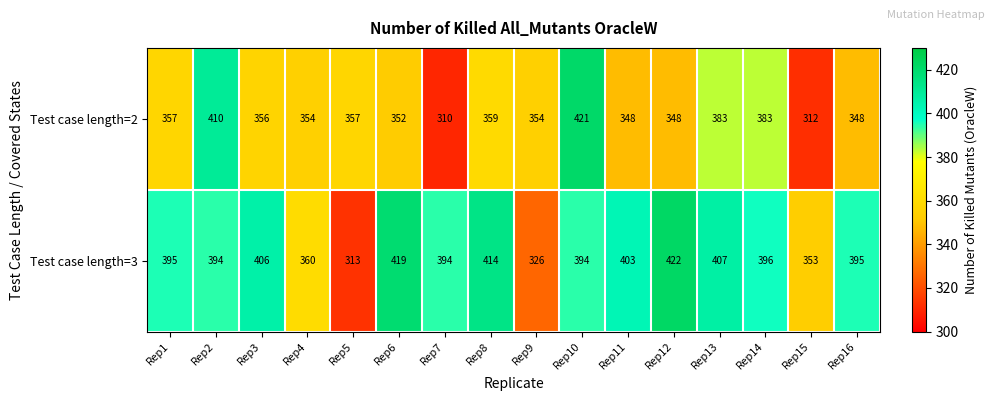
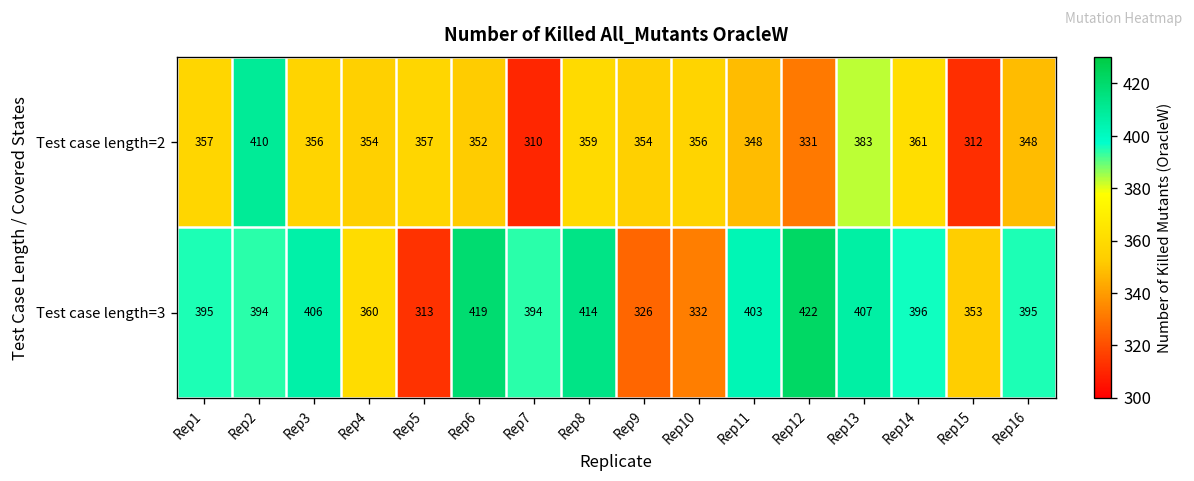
Test case length=2, Rep10: 421 -> 356
Test case length=2, Rep12: 348 -> 331
Test case length=2, Rep14: 383 -> 361
Test case length=3, Rep10: 394 -> 332
